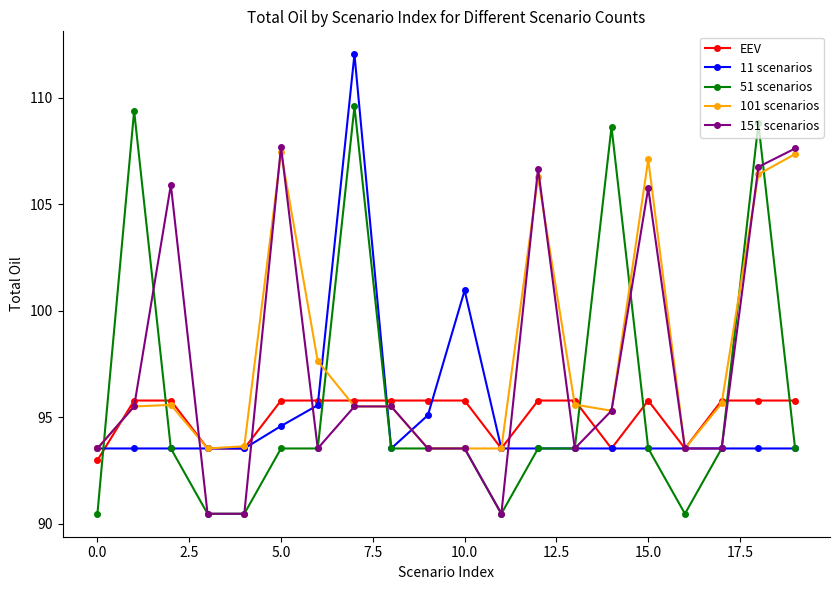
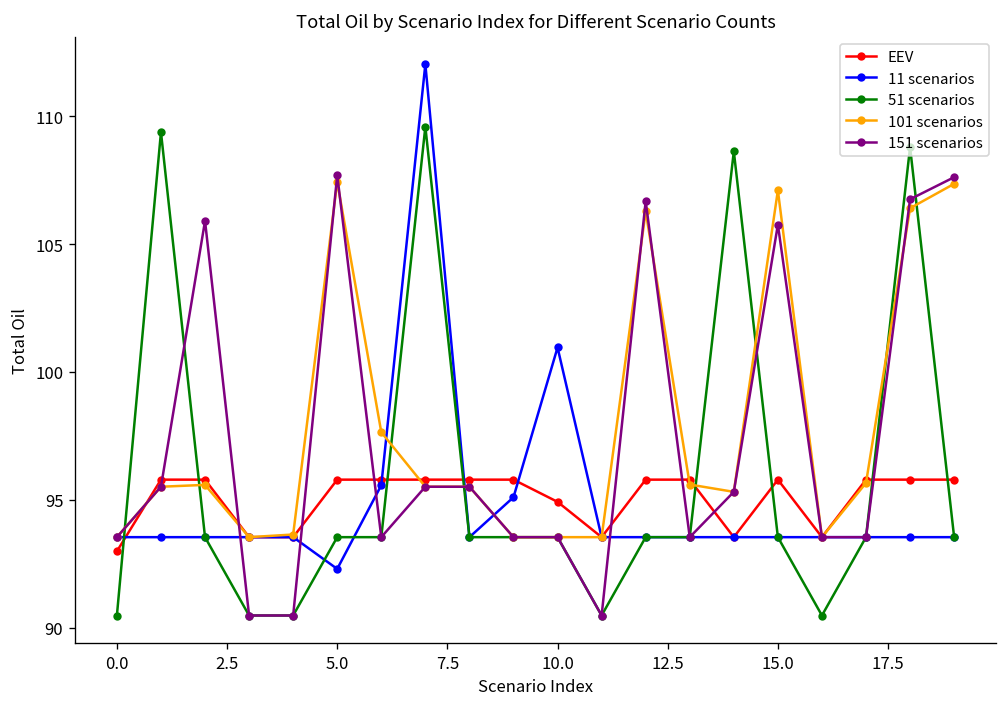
11 scenarios, 5.0: 94.6 -> 92.3
EEV, 10.0: 95.8 -> 94.9
